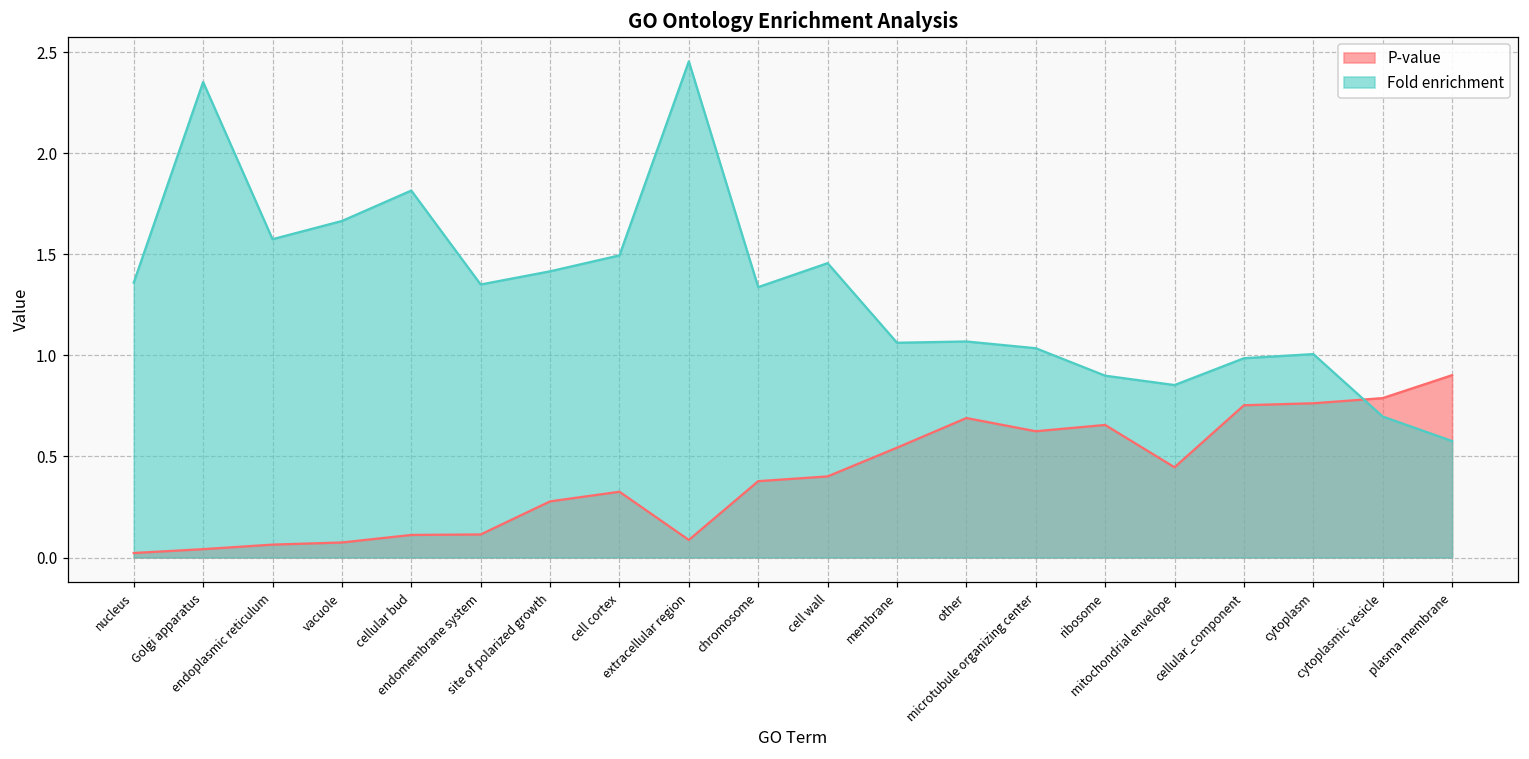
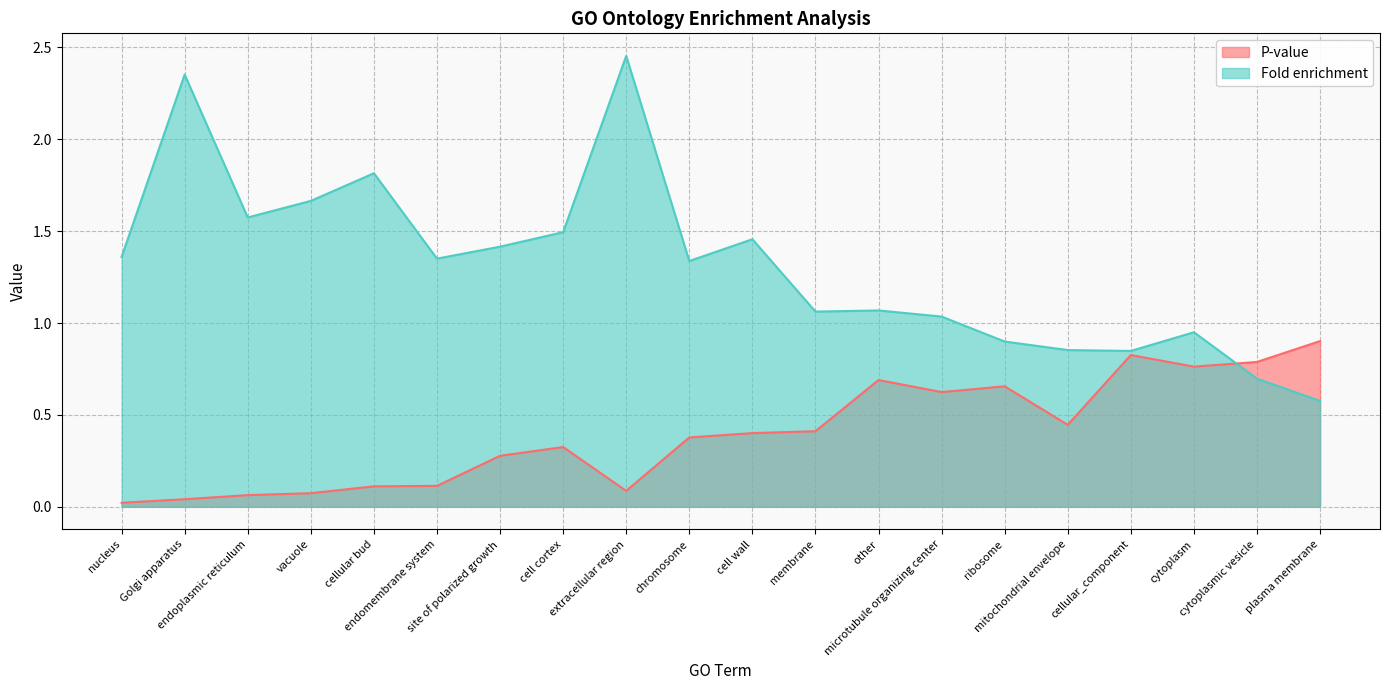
P-value, membrane: 0.54 -> 0.41
P-value, cellular_component: 0.75 -> 0.83
Fold enrichment, cellular_component: 0.99 -> 0.85
Fold enrichment, cytoplasm: 1.01 -> 0.95
